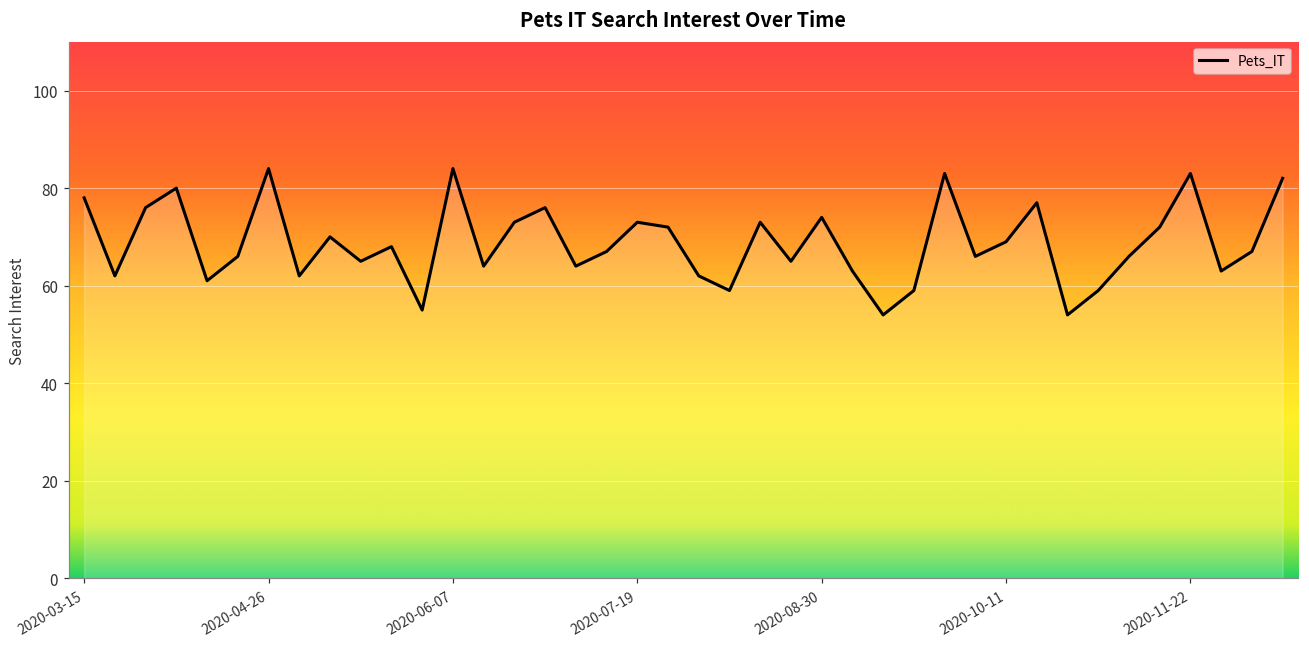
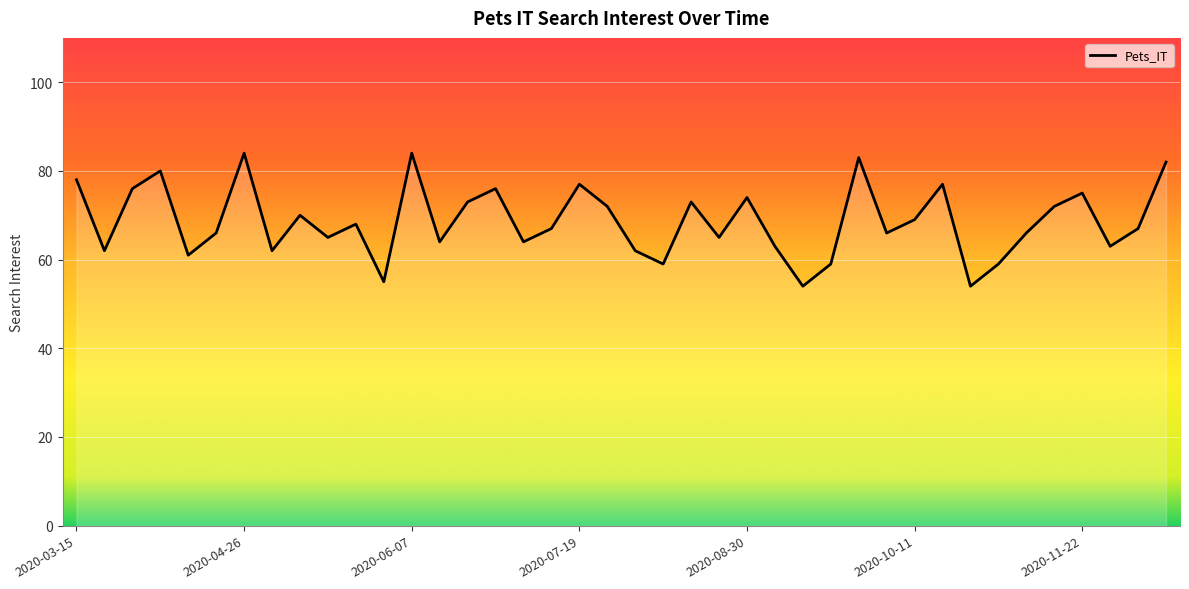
2020-07-19: 73 -> 77
2020-11-22: 83 -> 75
